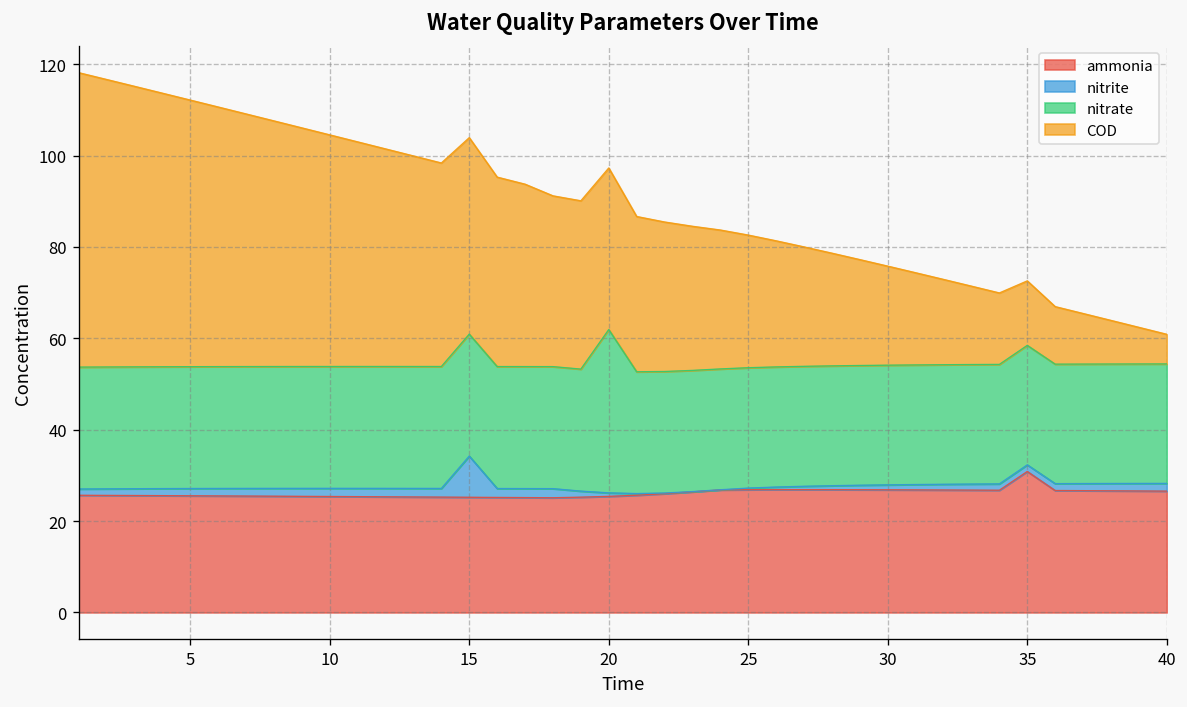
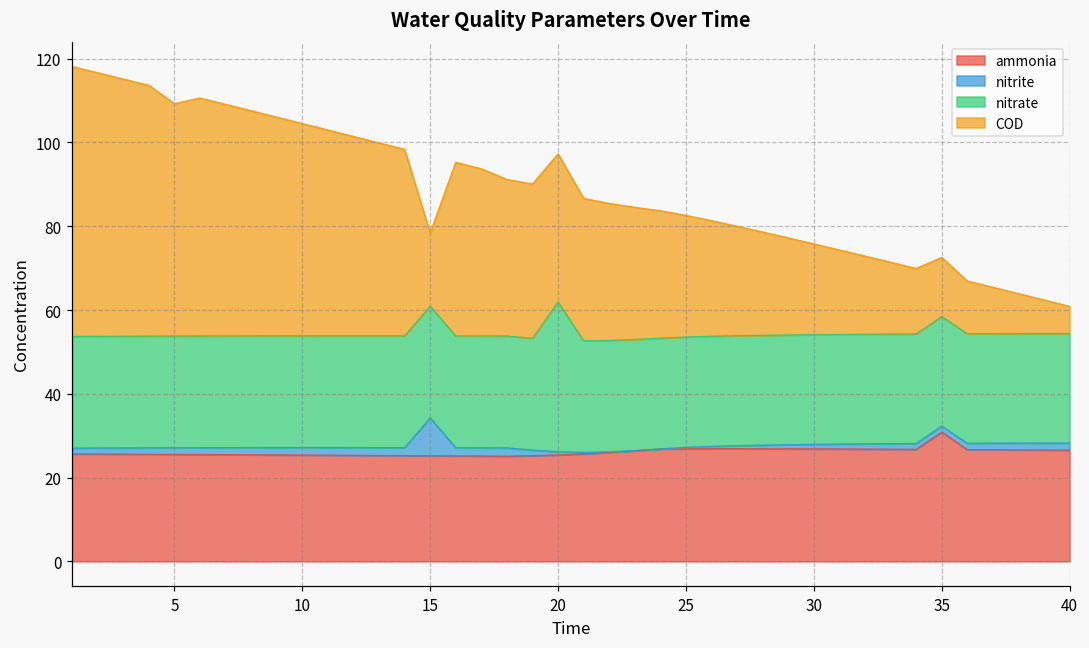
COD, 5: 58 -> 55
COD, 15: 43 -> 17
